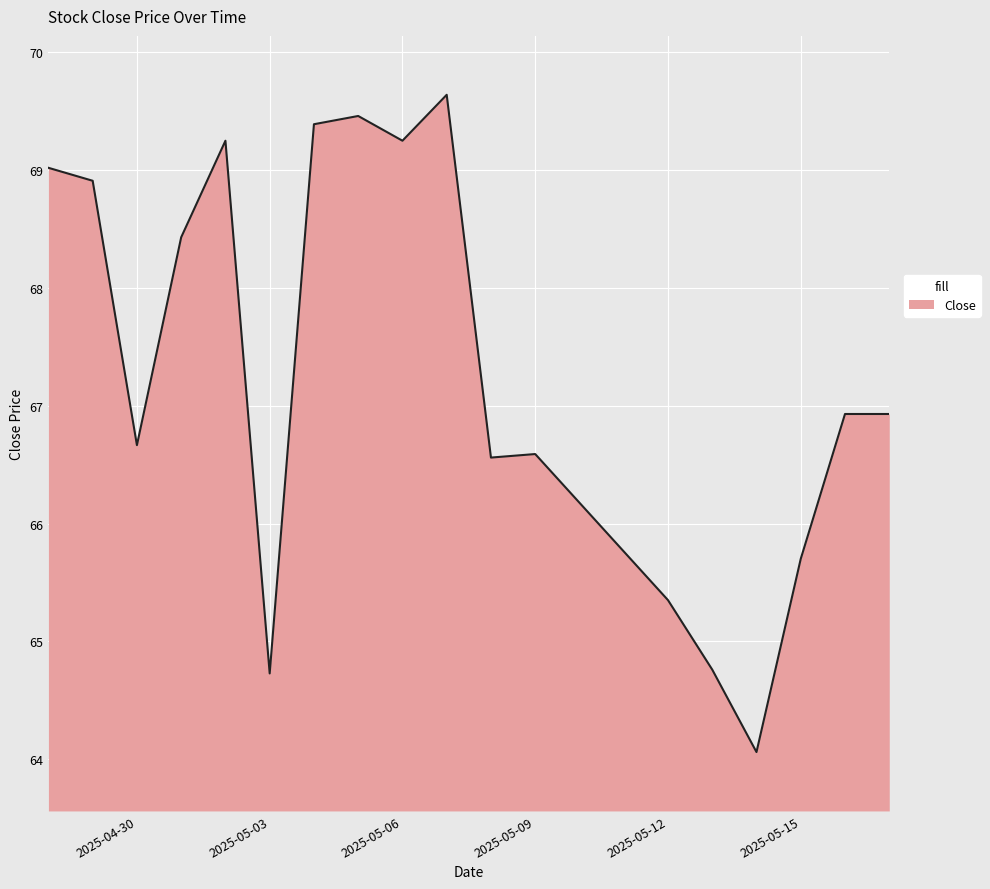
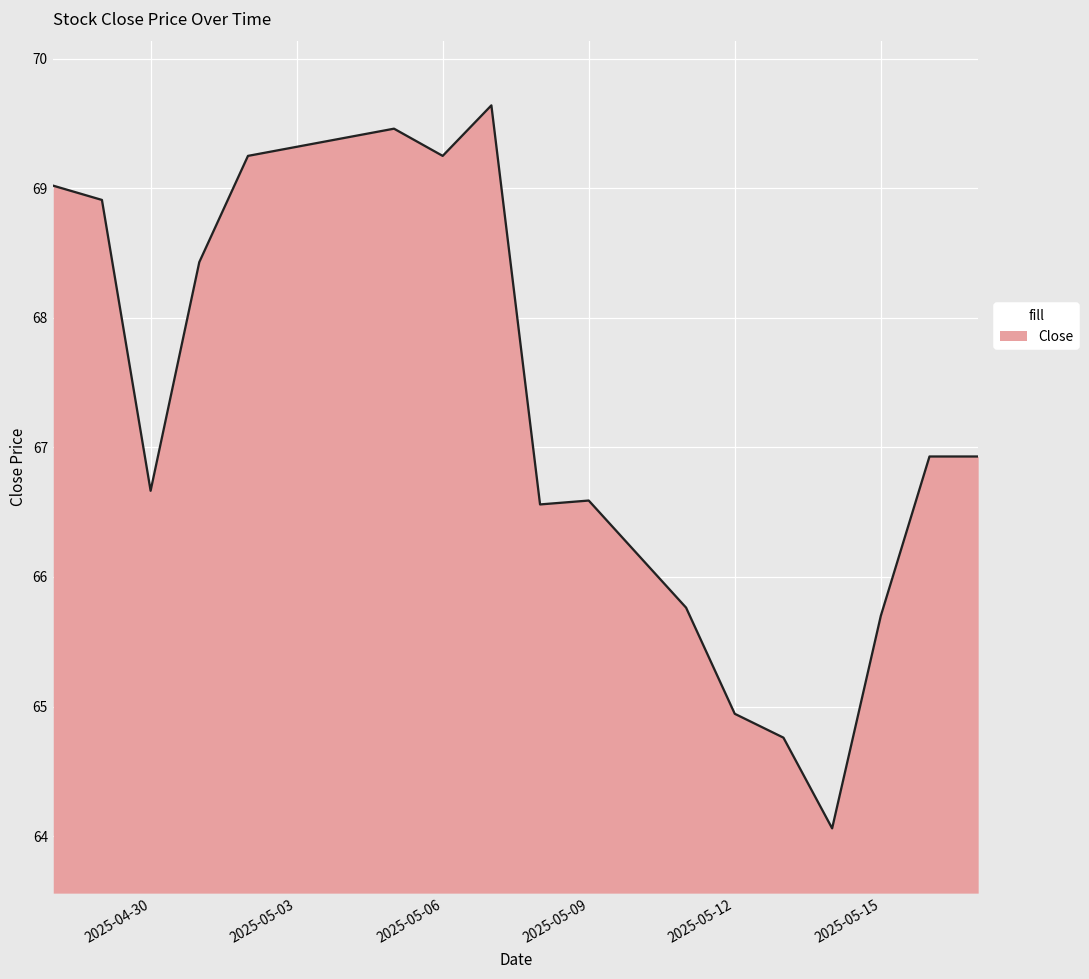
2025-05-03: 64.73 -> 69.32
2025-05-12: 65.35 -> 64.94
